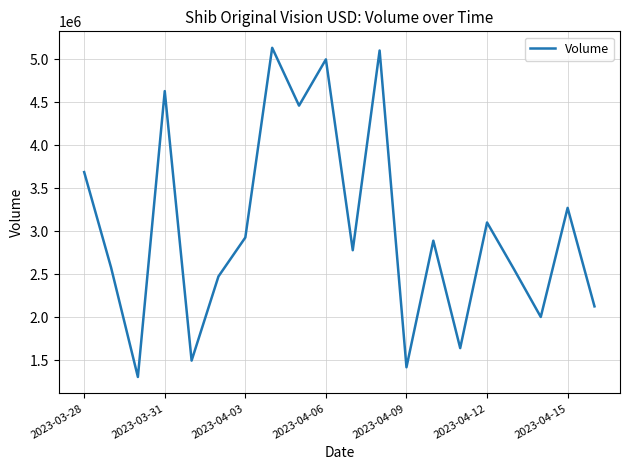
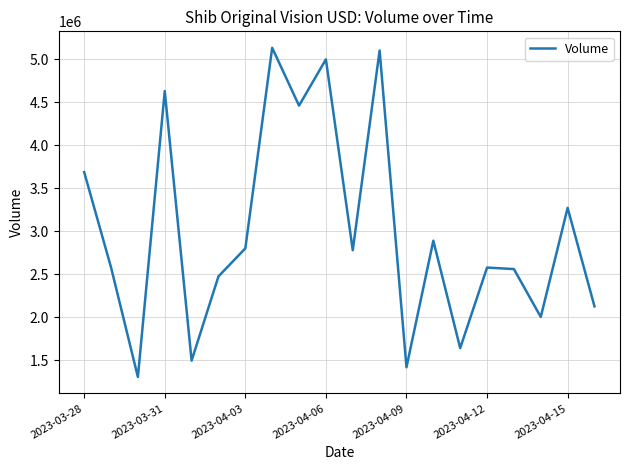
2023-04-03: 2900000 -> 2800000
2023-04-12: 3100000 -> 2600000
